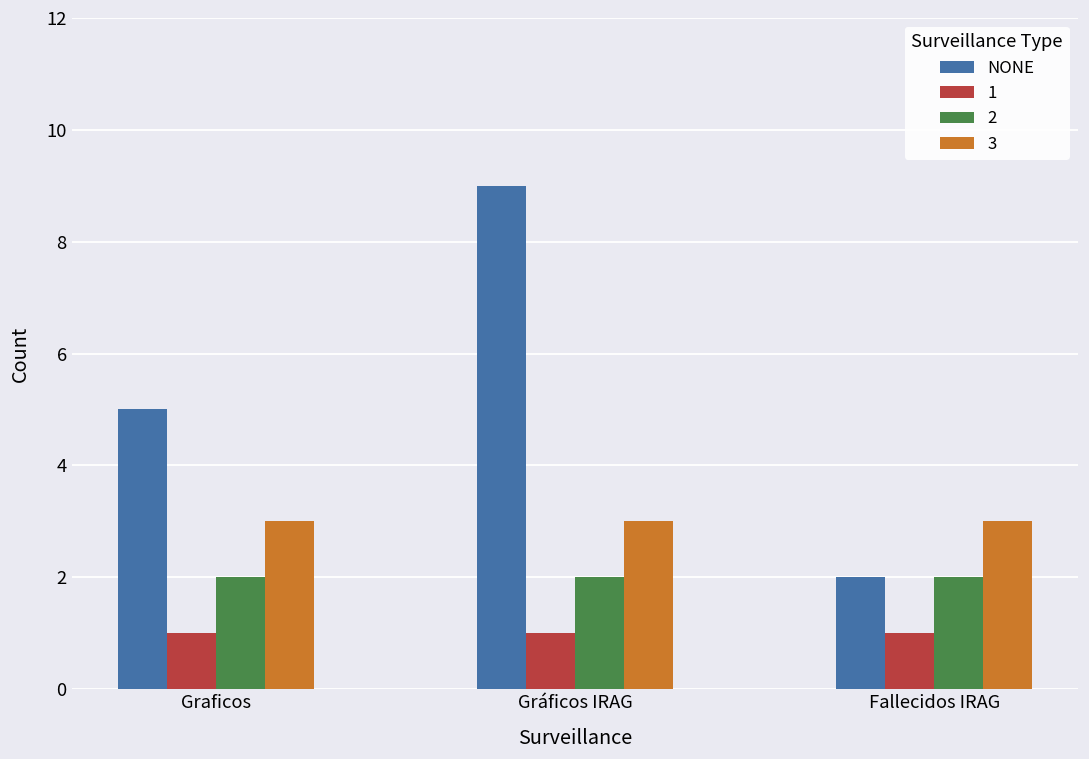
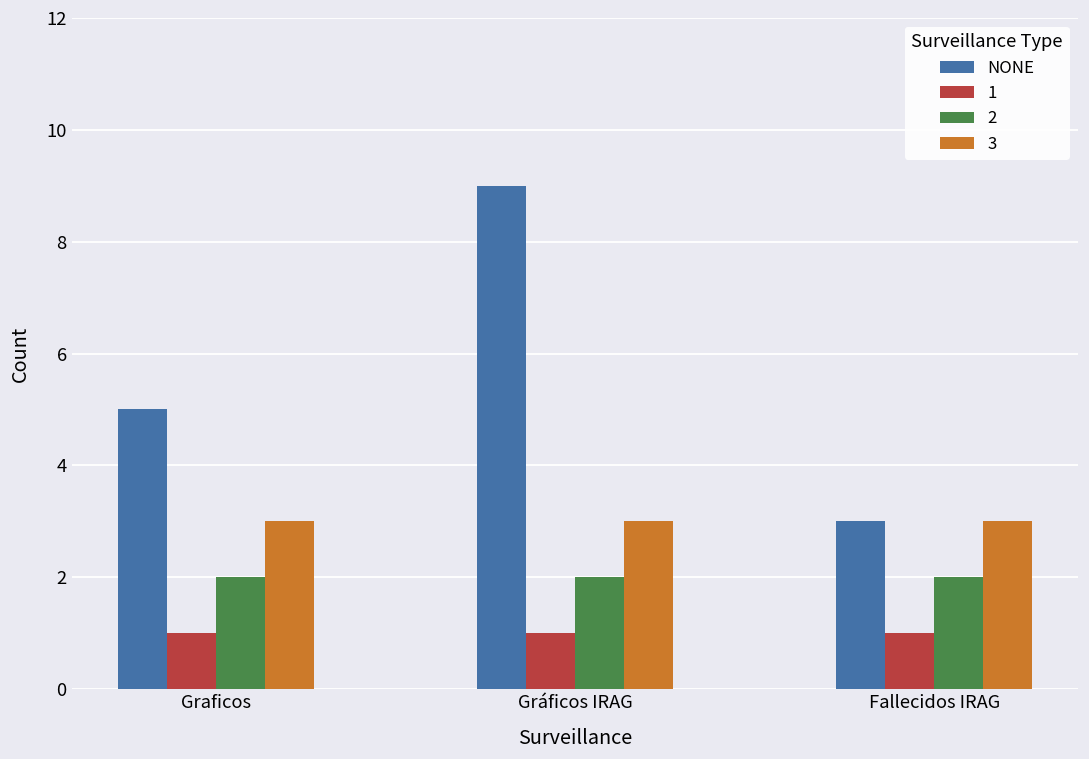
NONE, Fallecidos IRAG: 2 -> 3
